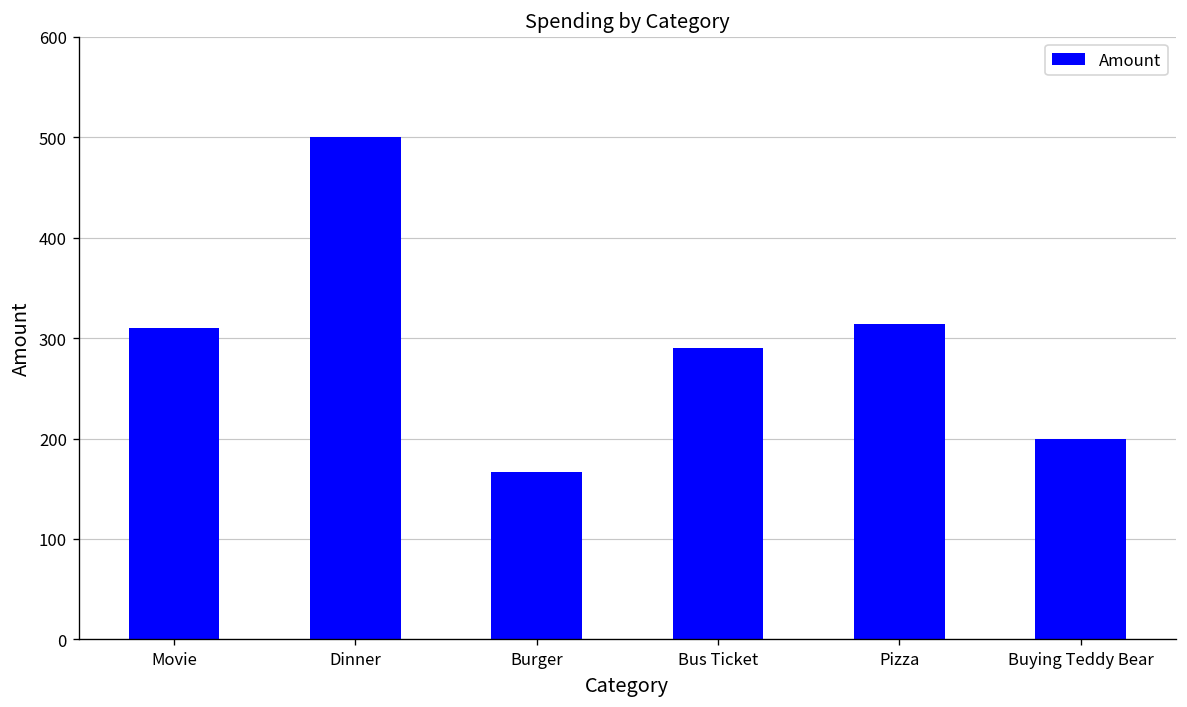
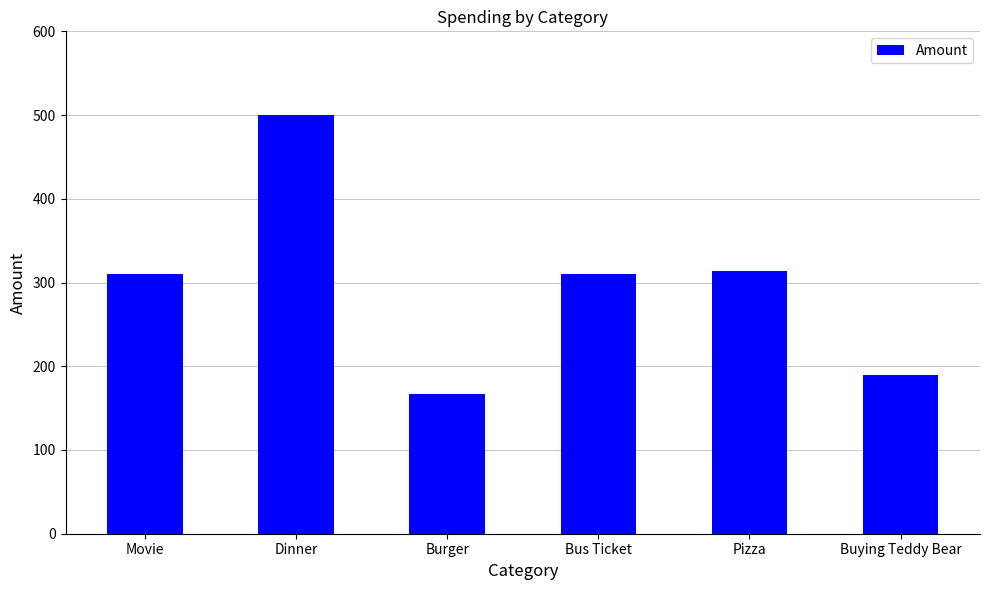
Bus Ticket: 290 -> 310
Buying Teddy Bear: 200 -> 190
